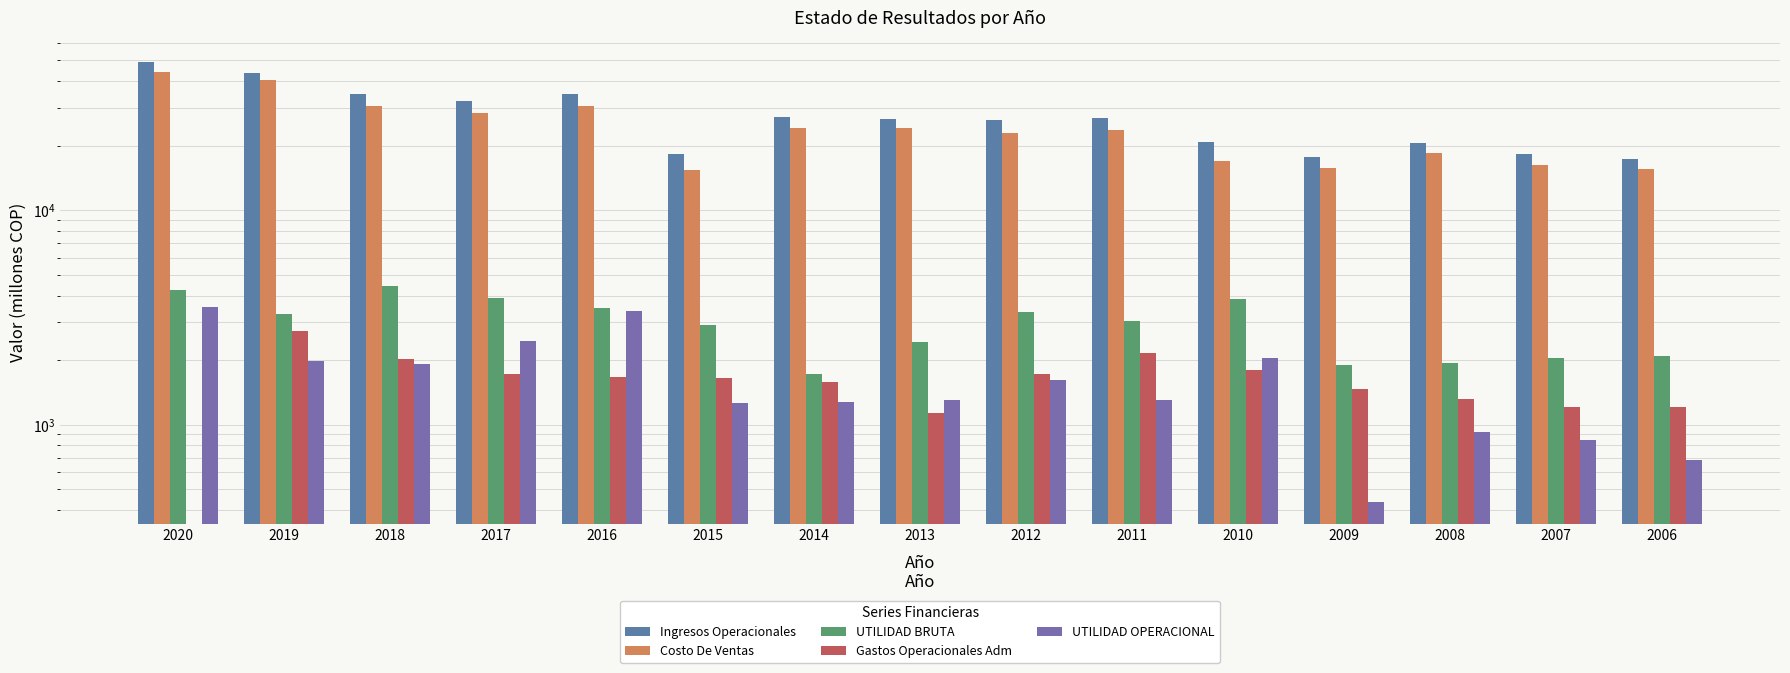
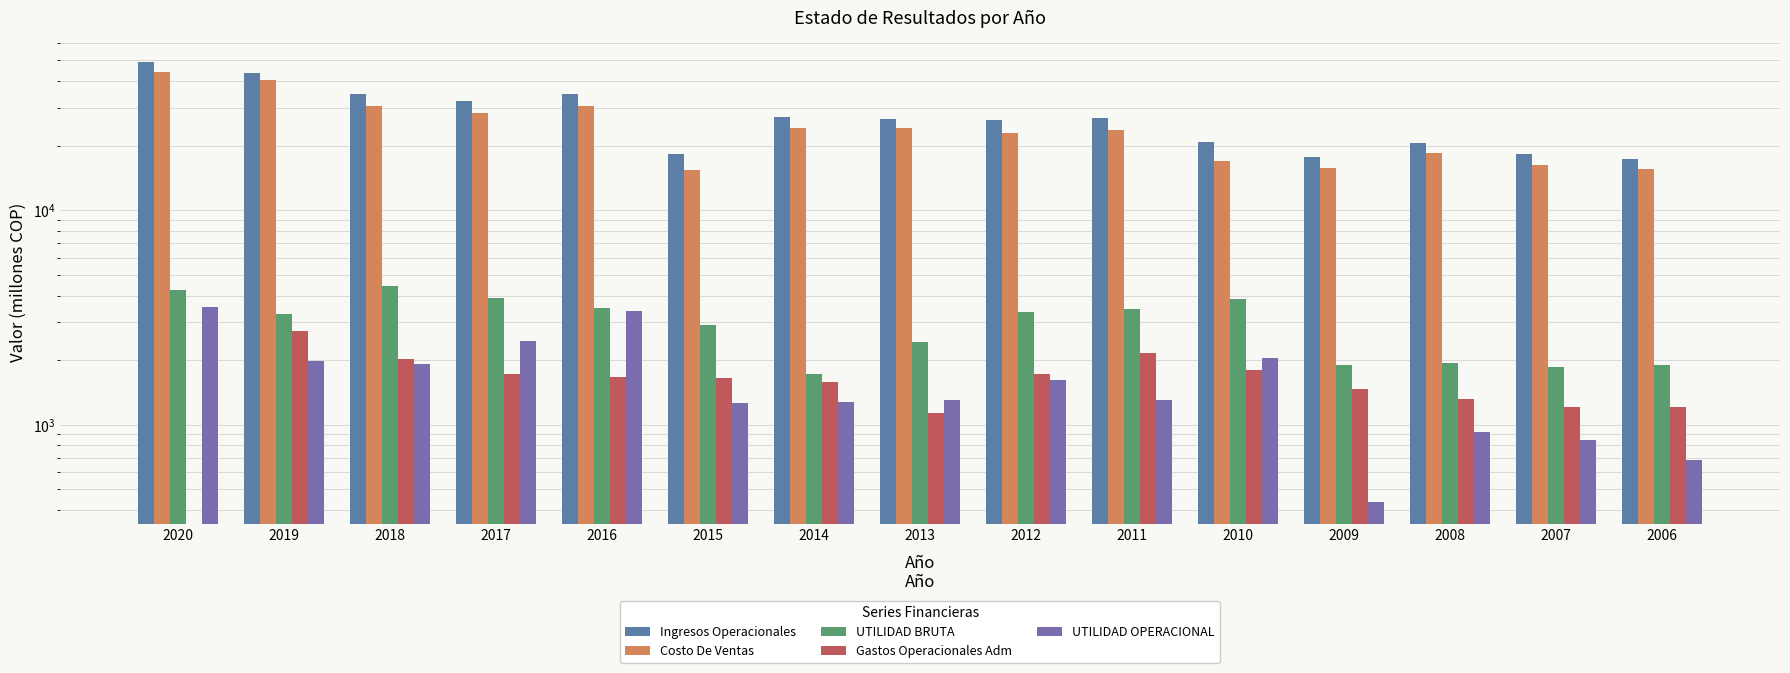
UTILIDAD BRUTA, 2011: 3100 -> 3500
UTILIDAD BRUTA, 2007: 2100 -> 1900
UTILIDAD BRUTA, 2006: 2100 -> 1900
